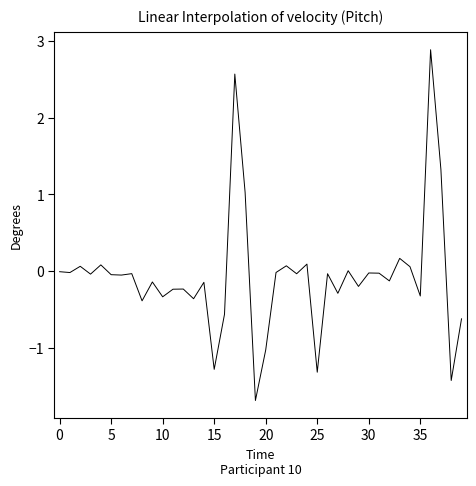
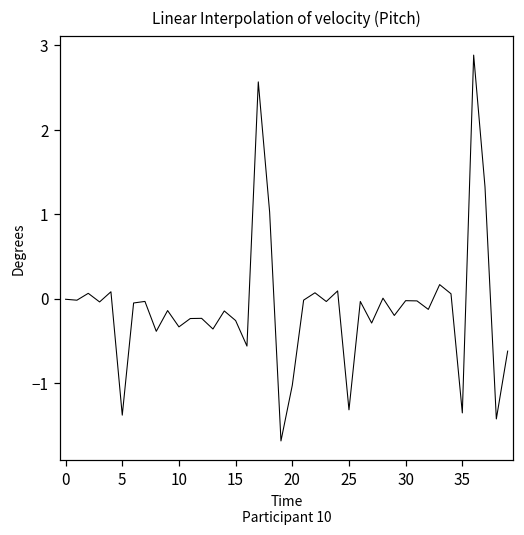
5: 0.0 -> -1.4
15: -1.3 -> -0.3
35: -0.3 -> -1.4
